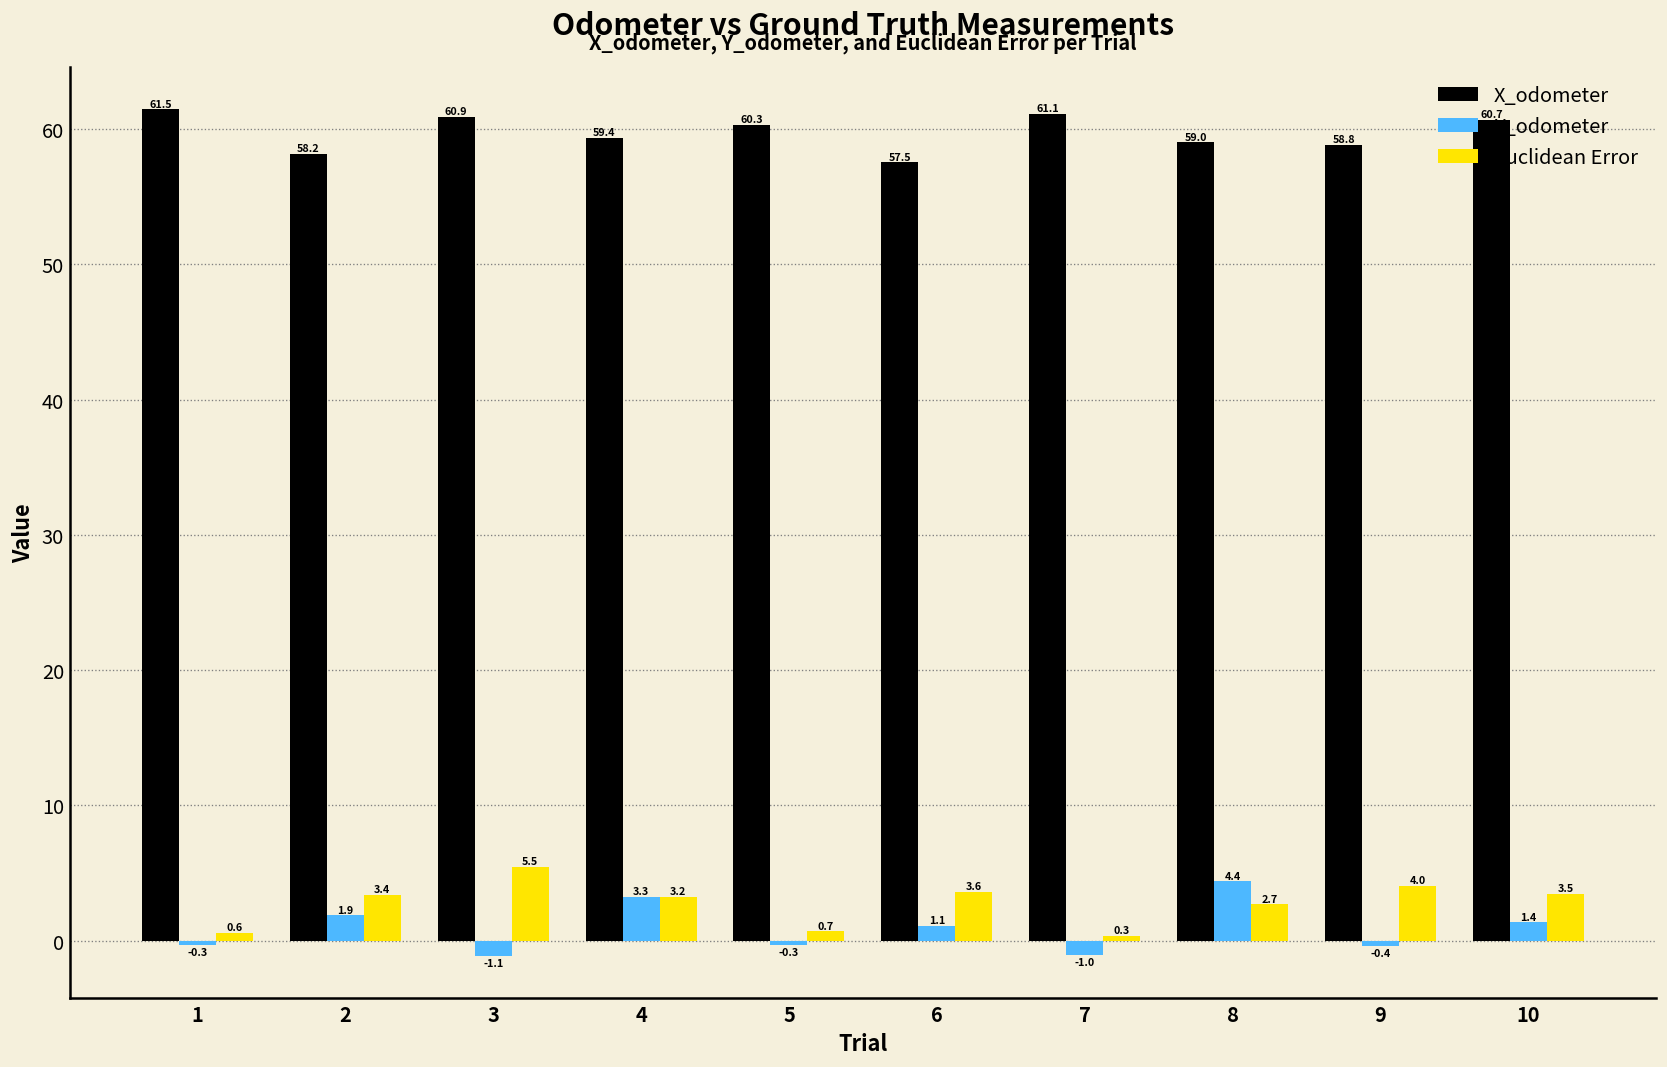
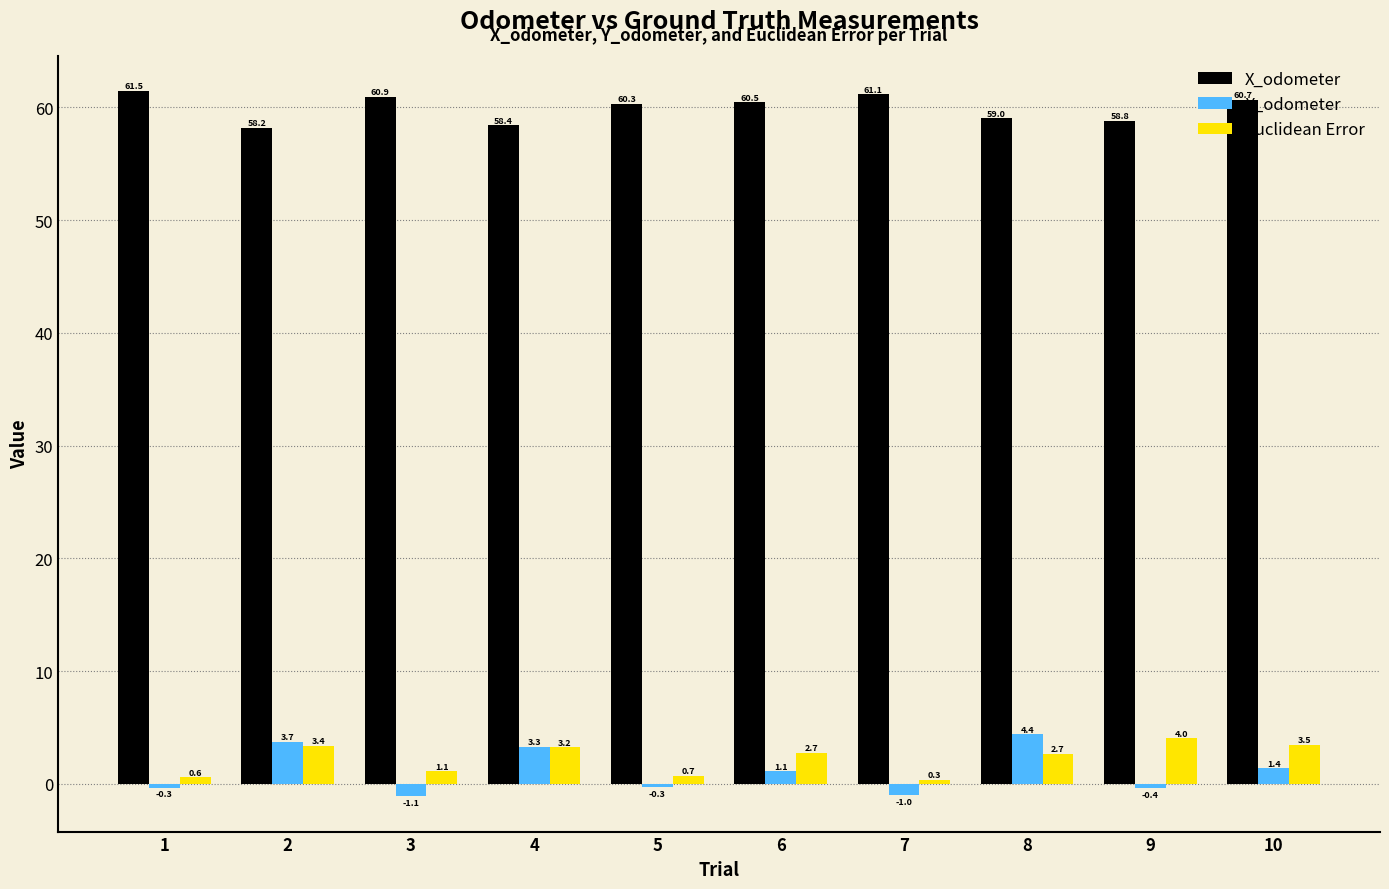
Y_odometer, 2: 1.9 -> 3.7
Euclidean Error, 3: 5.5 -> 1.1
X_odometer, 4: 59.4 -> 58.4
X_odometer, 6: 57.5 -> 60.5
Euclidean Error, 6: 3.6 -> 2.7
